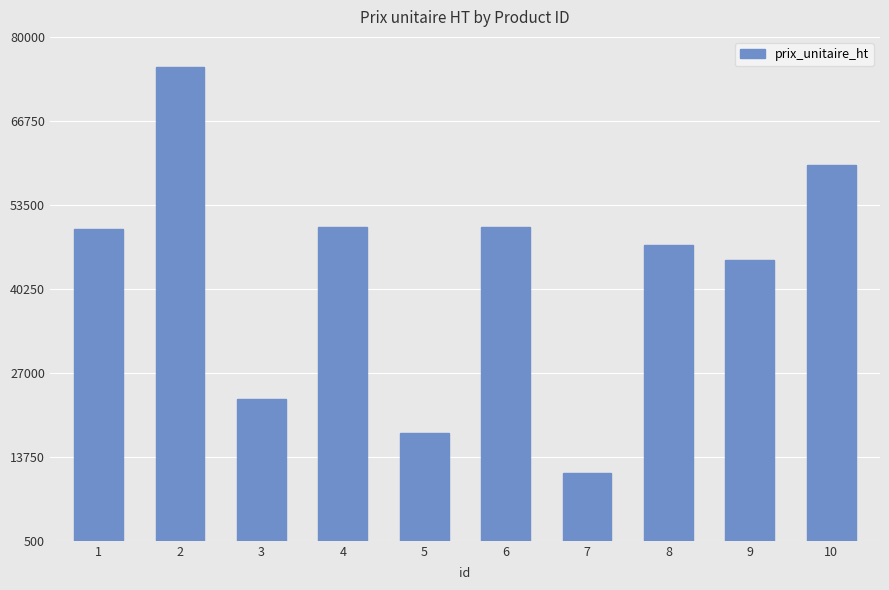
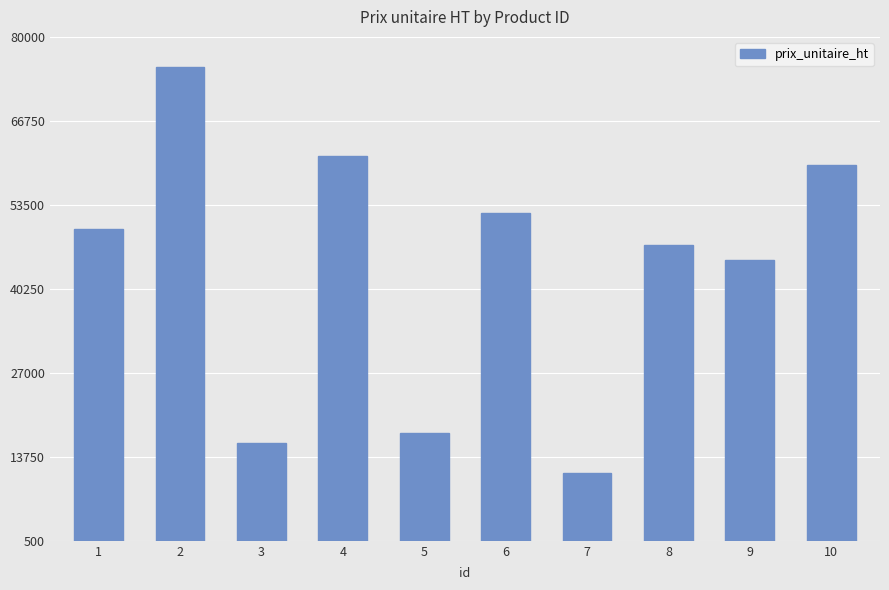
3: 23000 -> 16000
4: 50000 -> 61000
6: 50000 -> 52000
